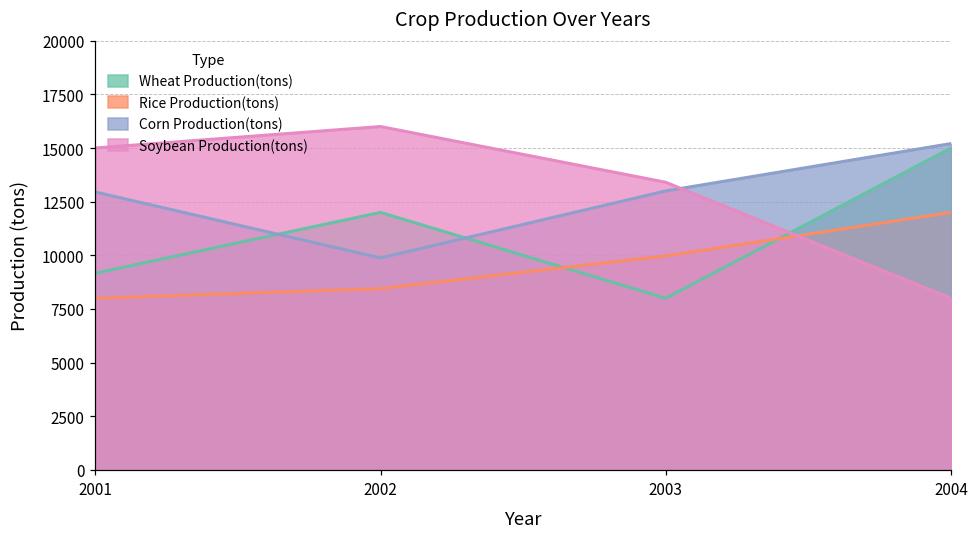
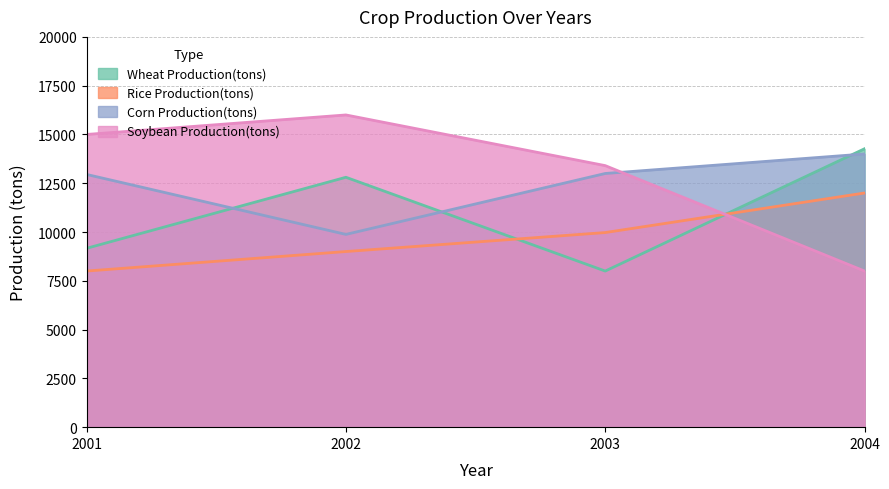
Wheat Production(tons), 2002: 12000 -> 12800
Rice Production(tons), 2002: 8500 -> 9000
Wheat Production(tons), 2004: 15000 -> 14300
Corn Production(tons), 2004: 15200 -> 14000
